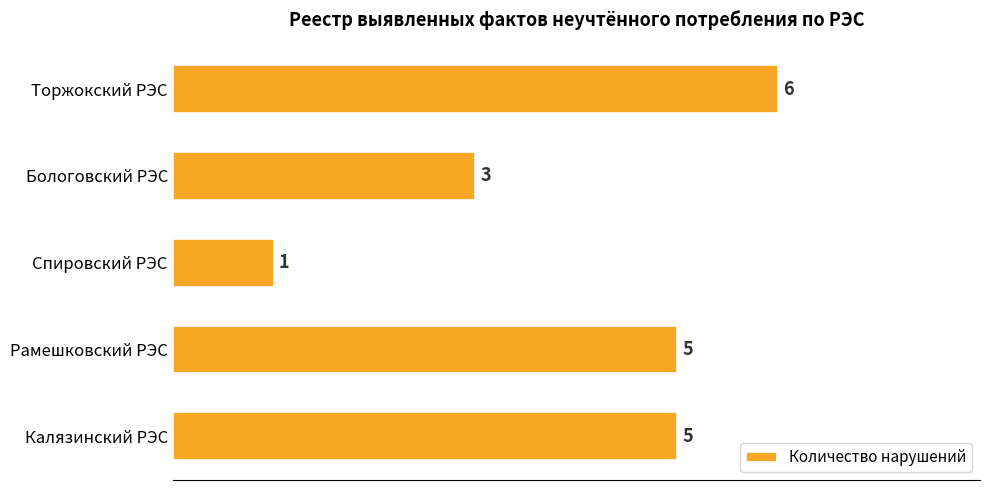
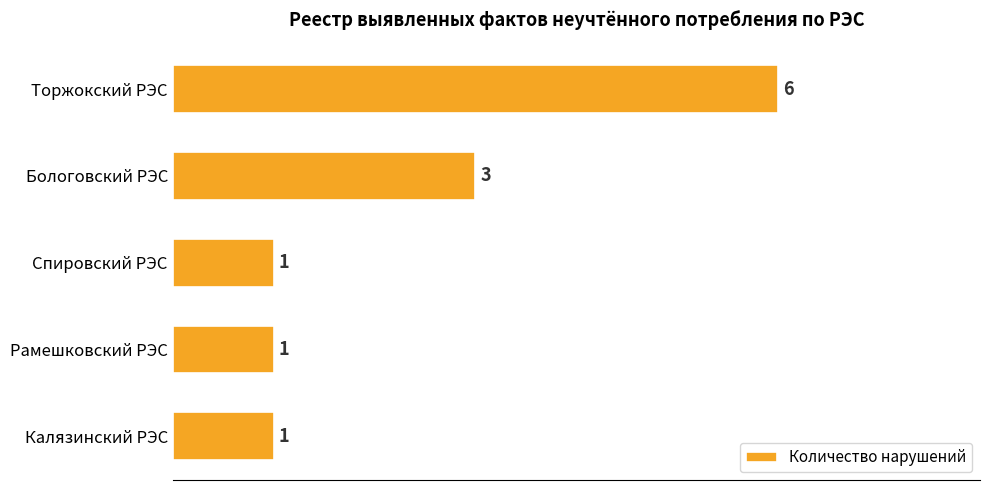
Рамешковский РЭС: 5 -> 1
Калязинский РЭС: 5 -> 1
